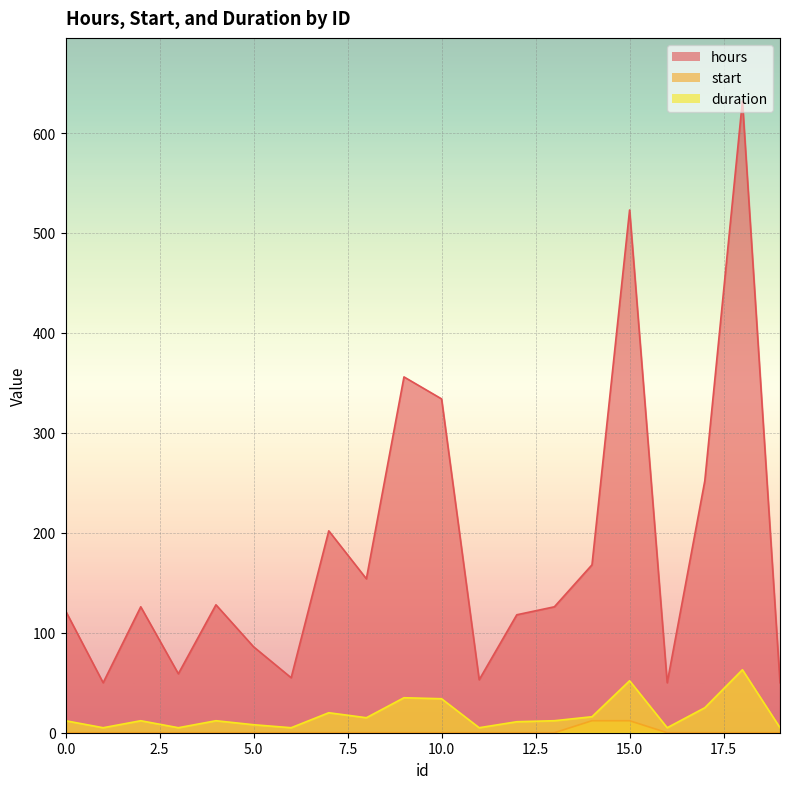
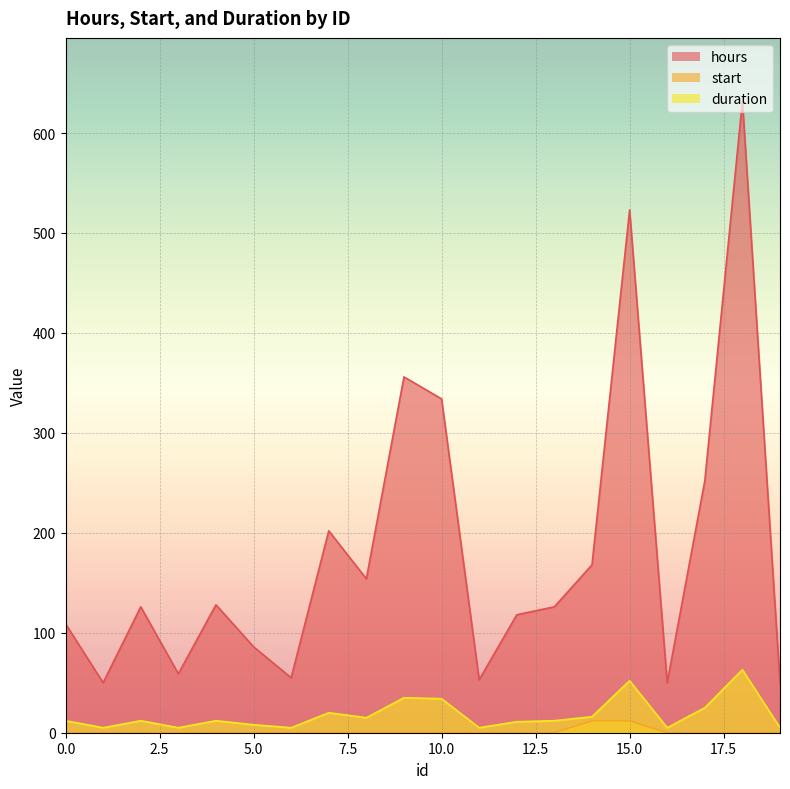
hours, 0.0: 120 -> 110
